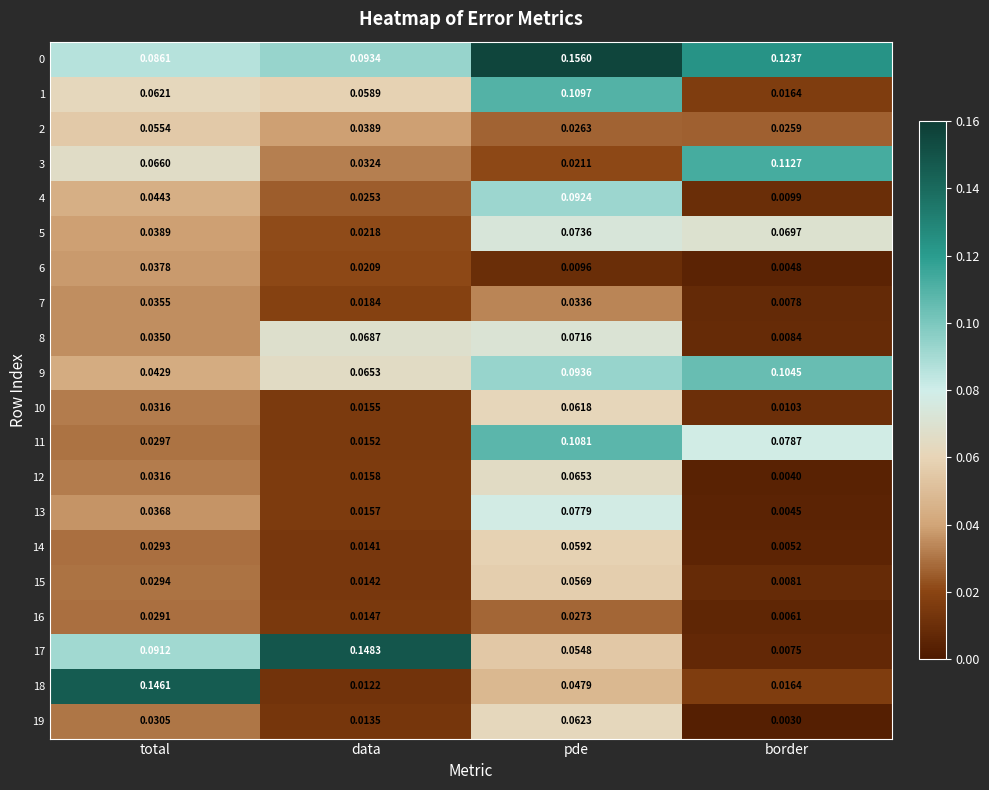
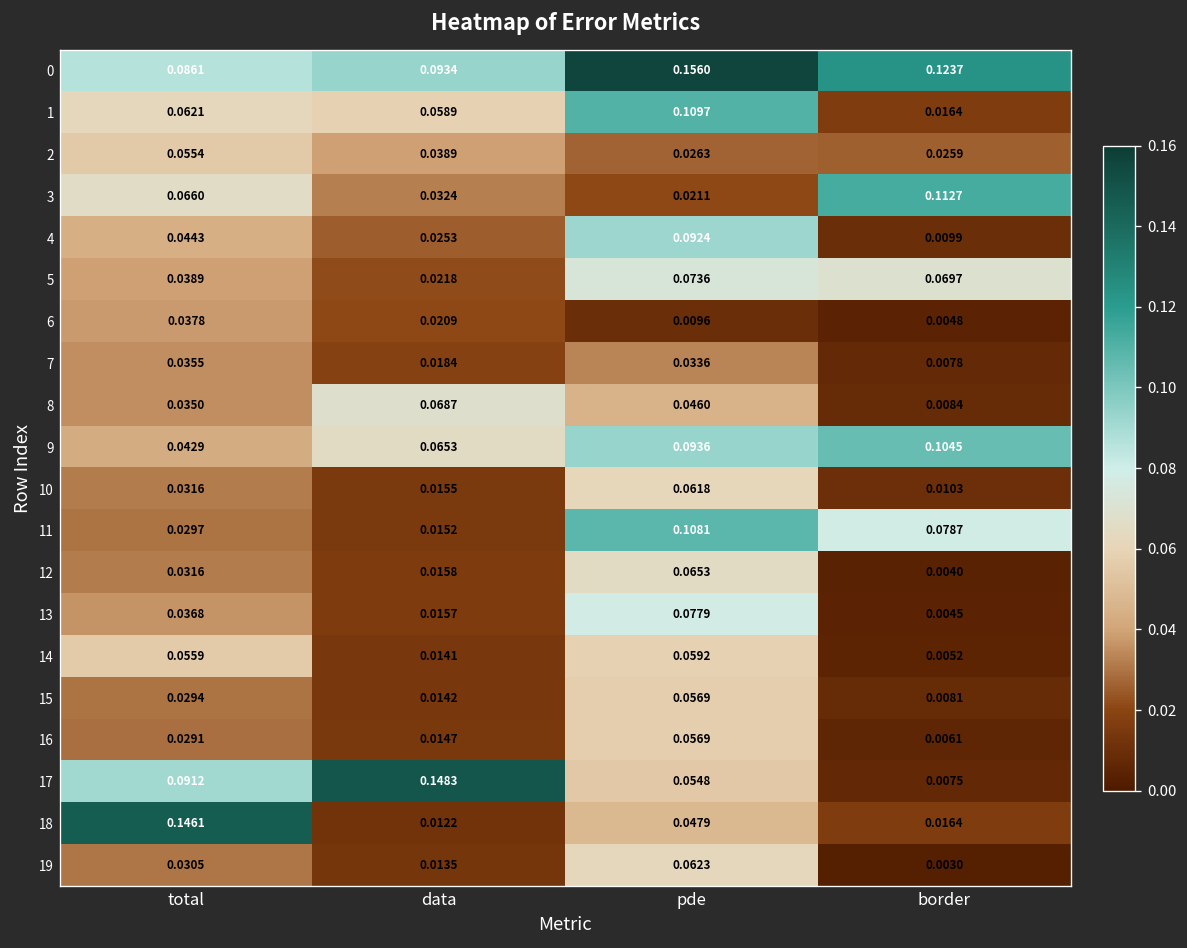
8, pde: 0.0716 -> 0.0460
14, total: 0.0293 -> 0.0559
16, pde: 0.0273 -> 0.0569
